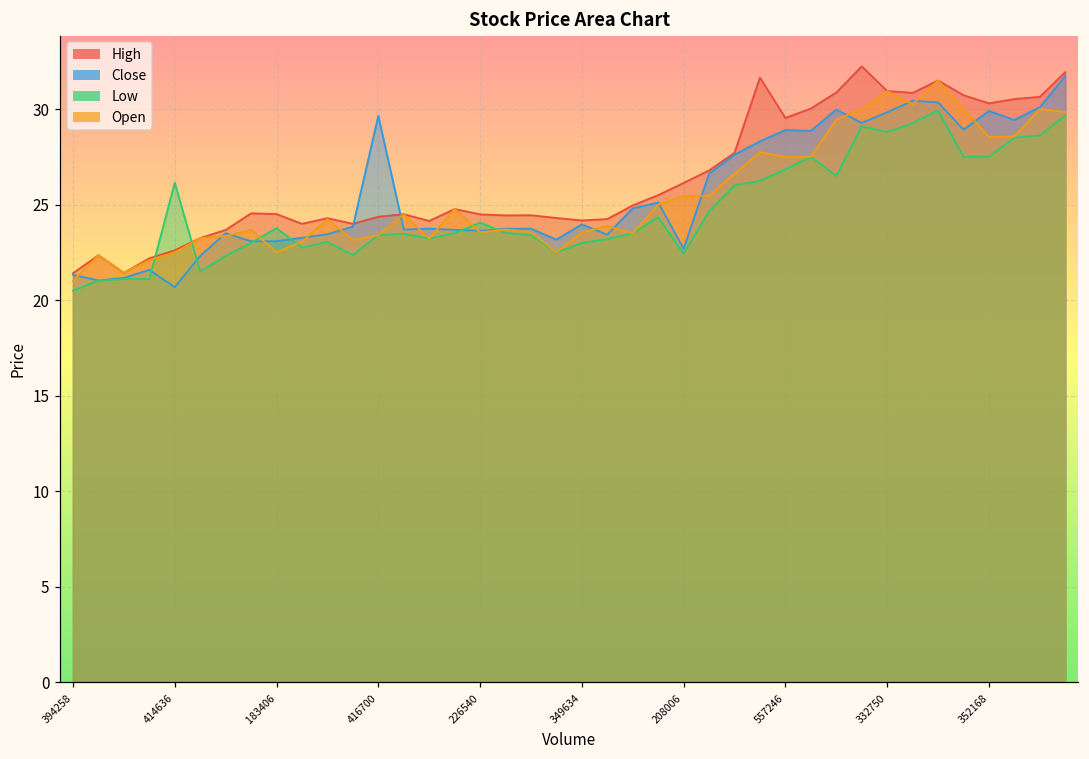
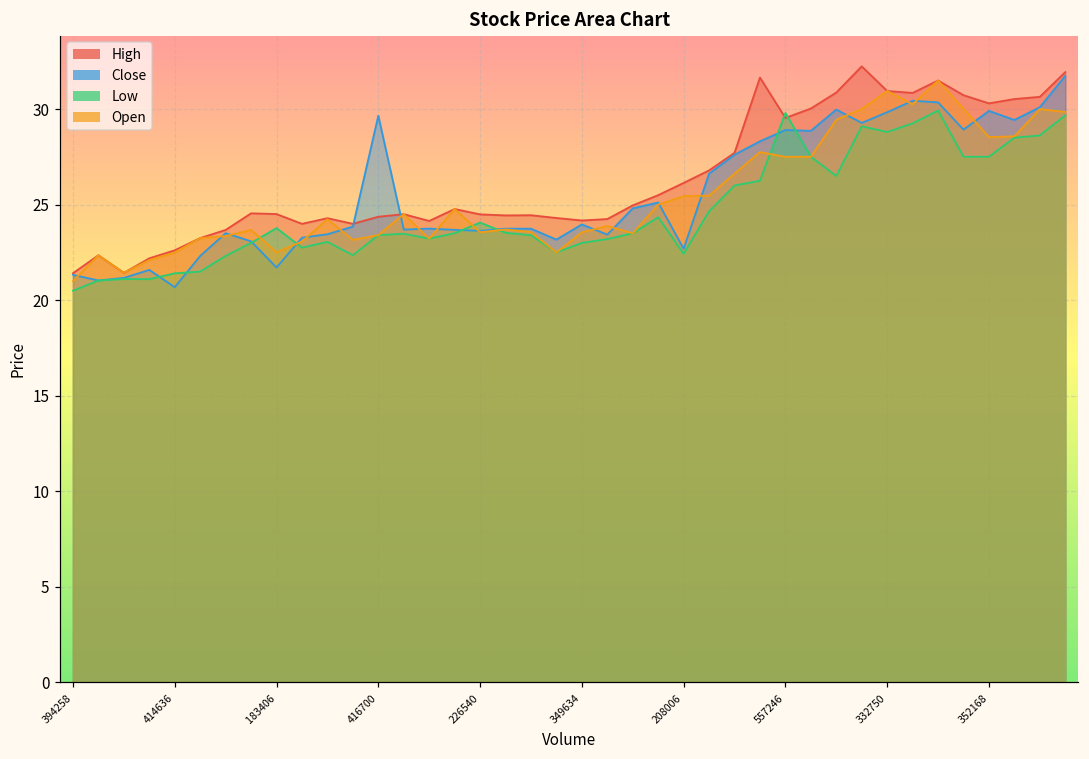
Low, 414636: 26.1 -> 21.4
Close, 183406: 23.1 -> 21.7
Low, 557246: 26.8 -> 29.8
